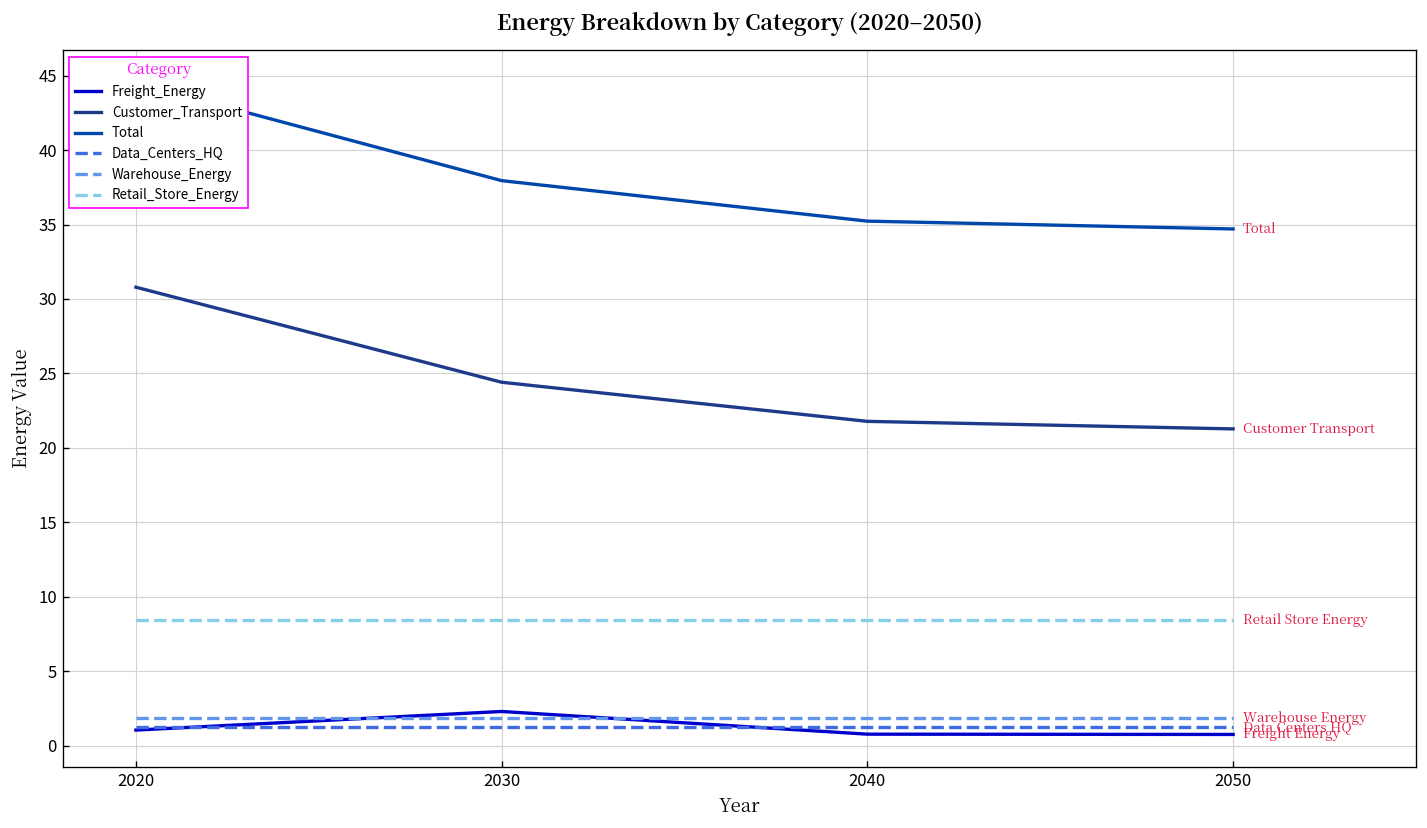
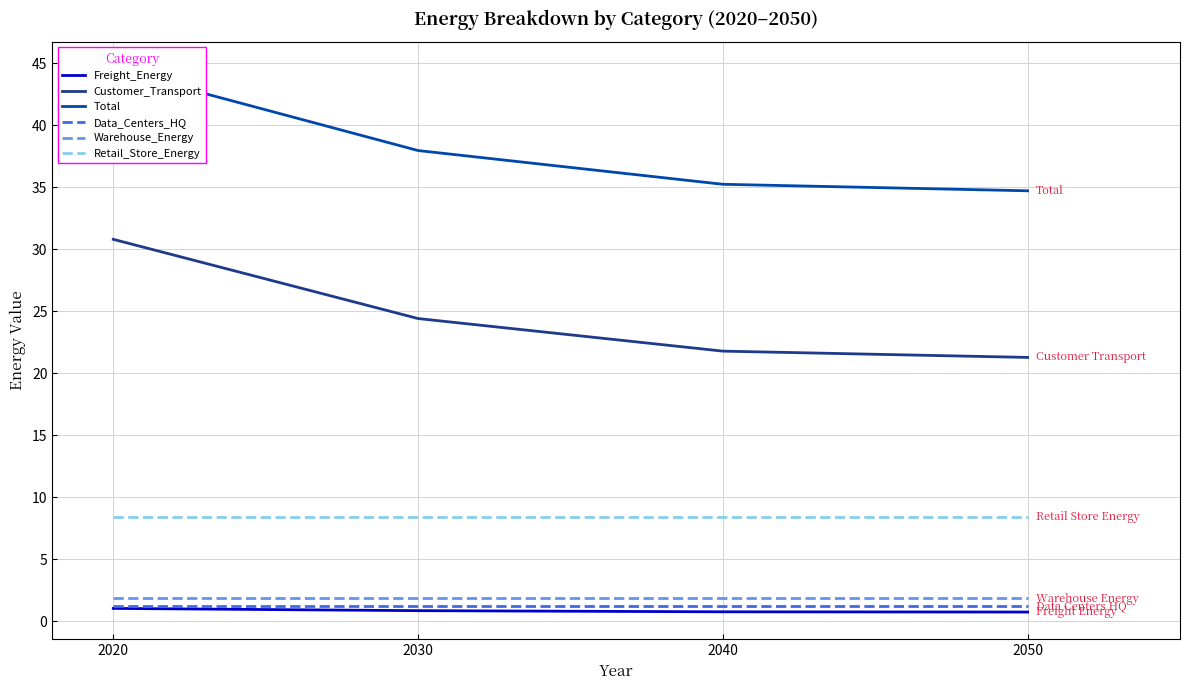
Freight_Energy, 2030: 2.3 -> 0.9
